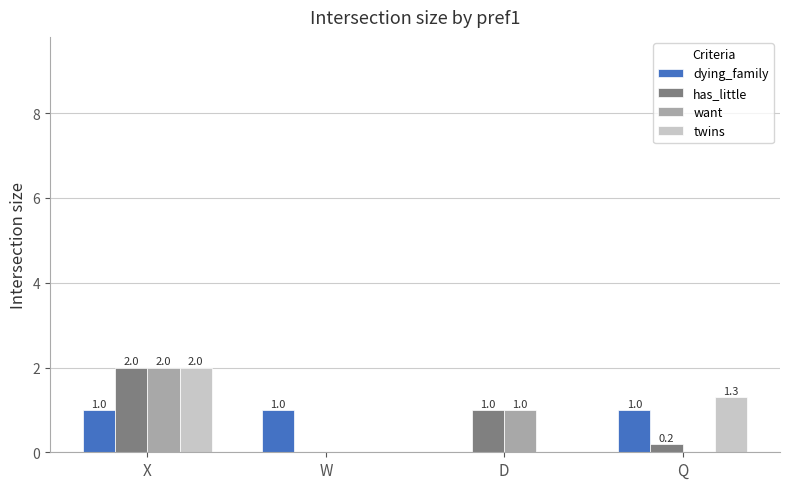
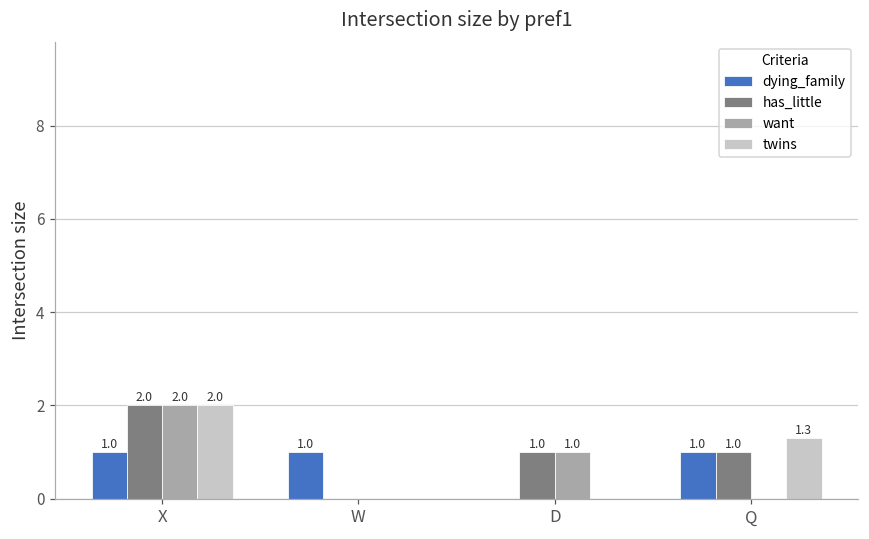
has_little, Q: 0.2 -> 1.0
